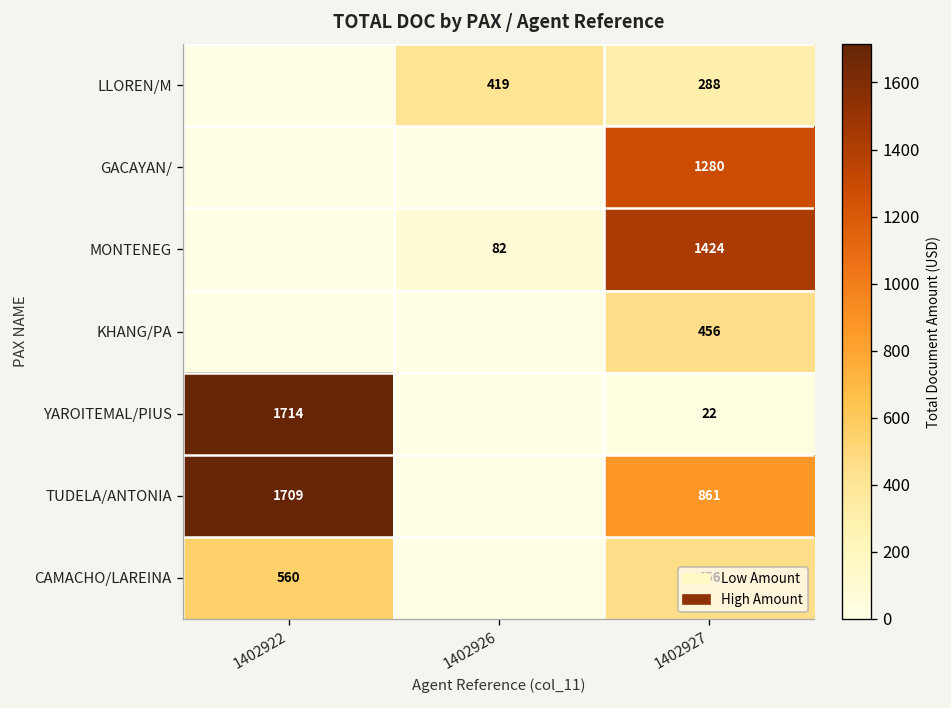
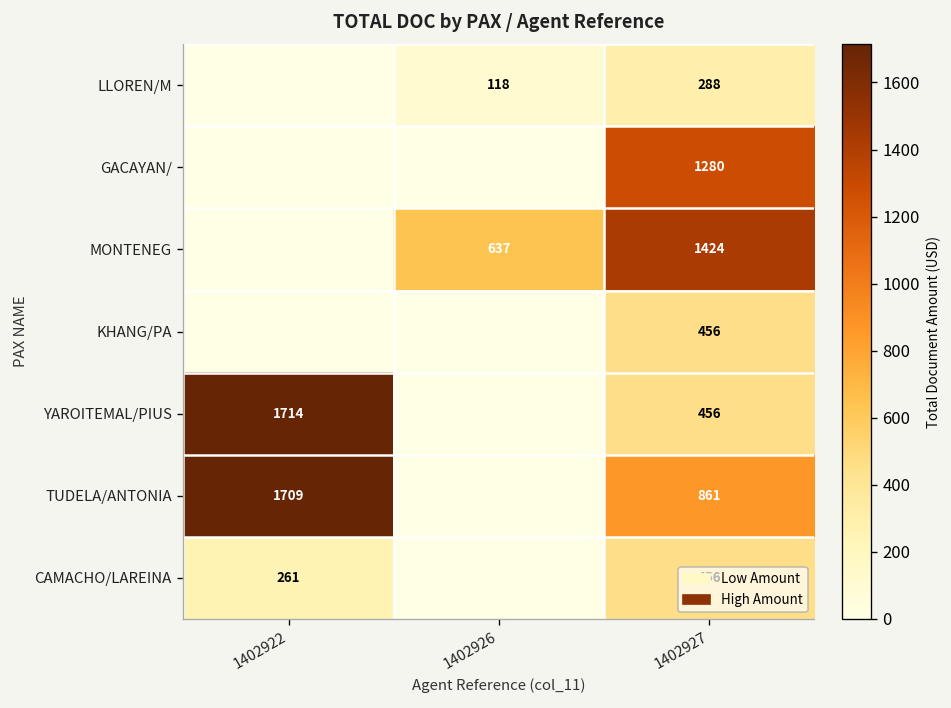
LLOREN/M, 1402926: 419 -> 118
MONTENEG, 1402926: 82 -> 637
YAROITEMAL/PIUS, 1402927: 22 -> 456
CAMACHO/LAREINA, 1402922: 560 -> 261
